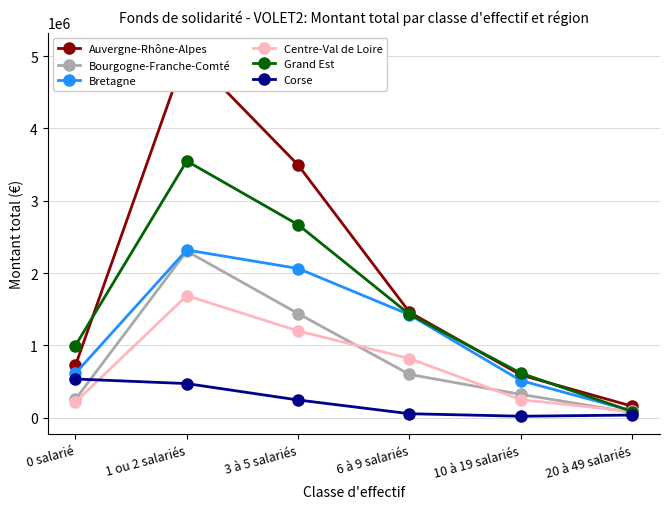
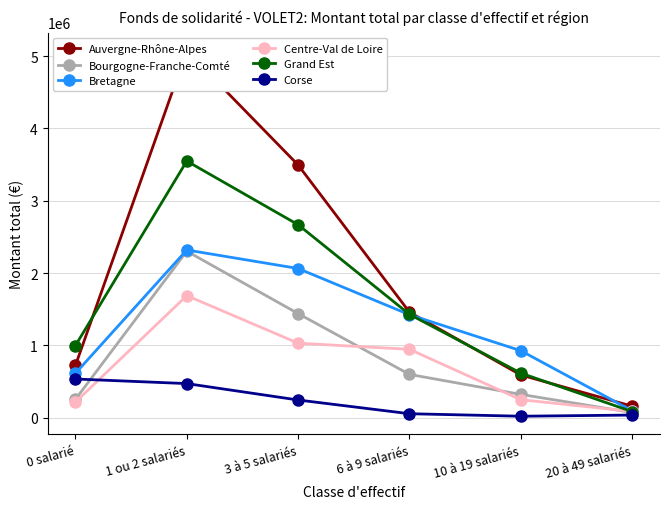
Centre-Val de Loire, 3 à 5 salariés: 1200000 -> 1000000
Centre-Val de Loire, 6 à 9 salariés: 800000 -> 900000
Bretagne, 10 à 19 salariés: 500000 -> 900000
